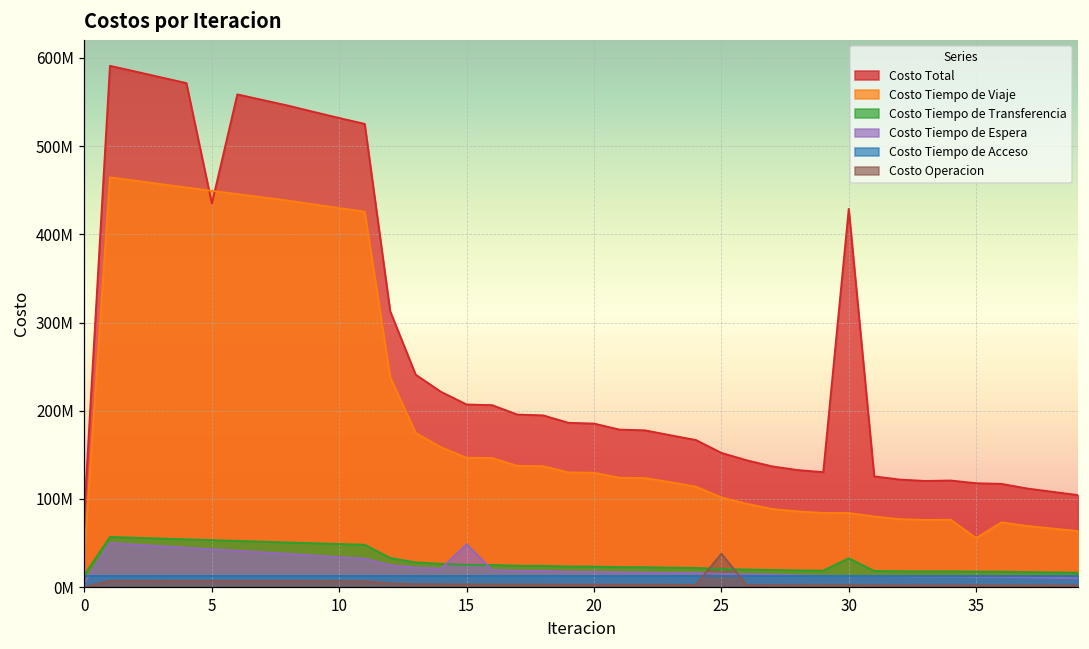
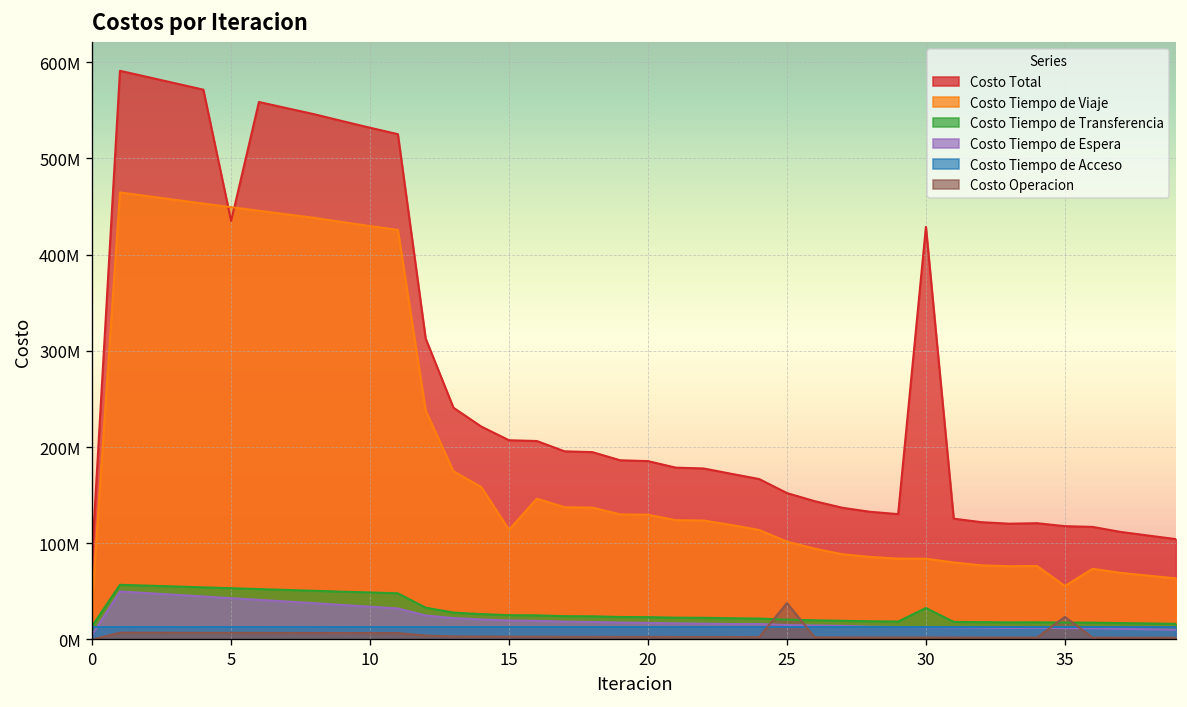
Costo Tiempo de Viaje, 15: 150000000 -> 110000000
Costo Tiempo de Espera, 15: 50000000 -> 20000000
Costo Operacion, 35: 0 -> 20000000
